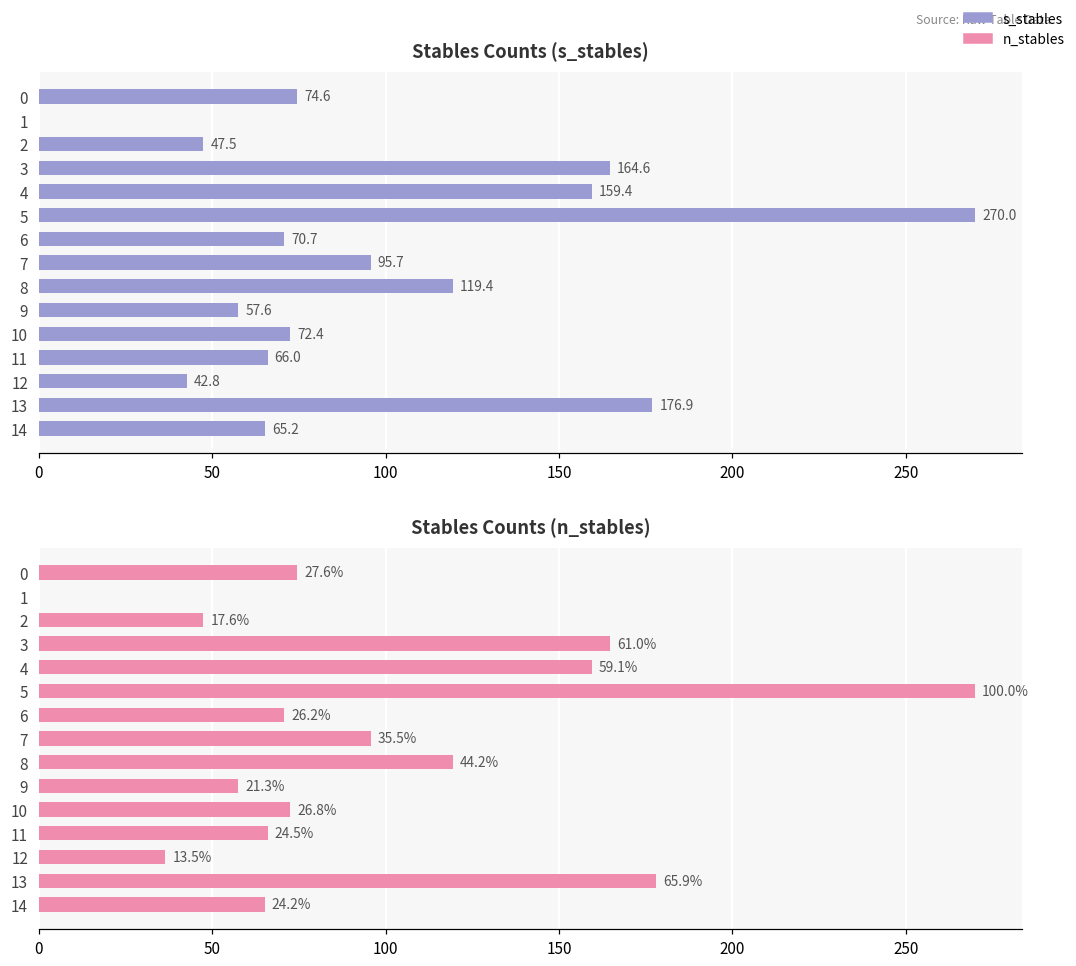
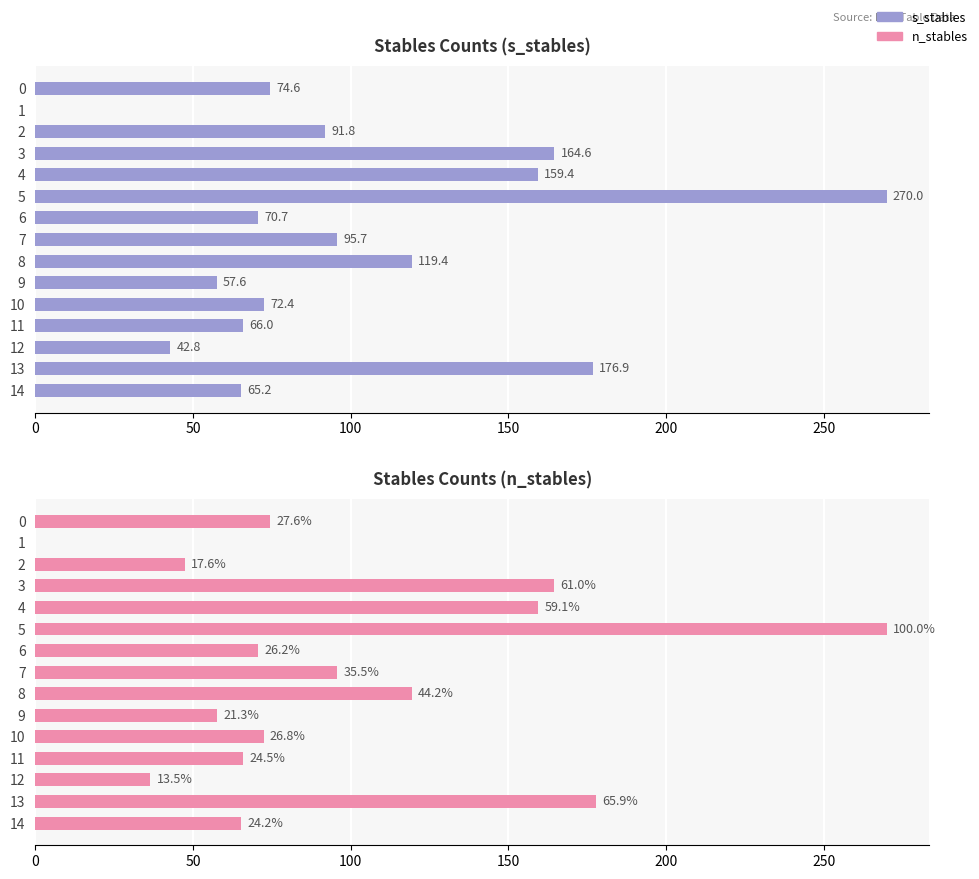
Stables Counts (s_stables), 2: 47.5 -> 91.8
